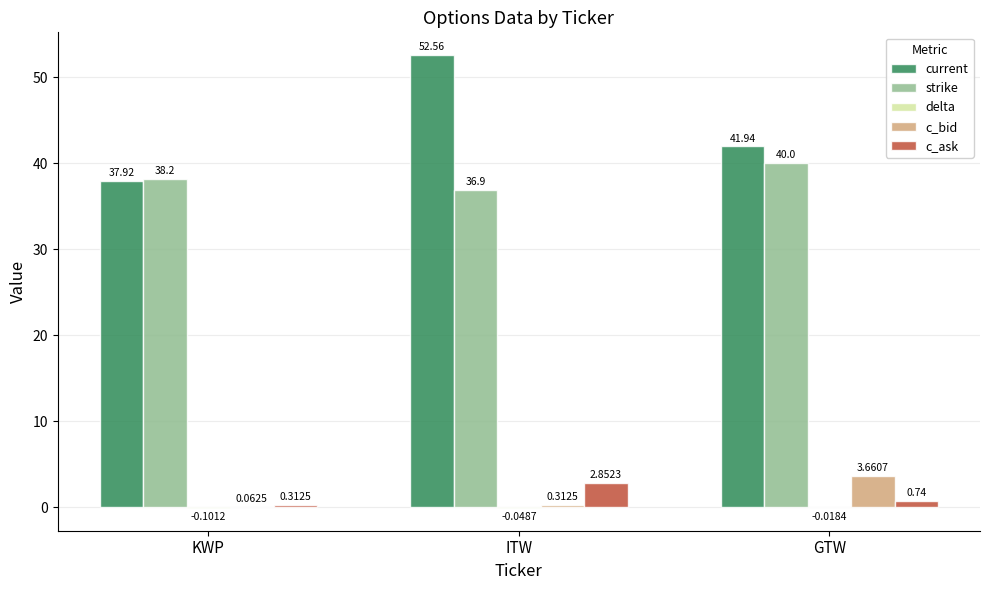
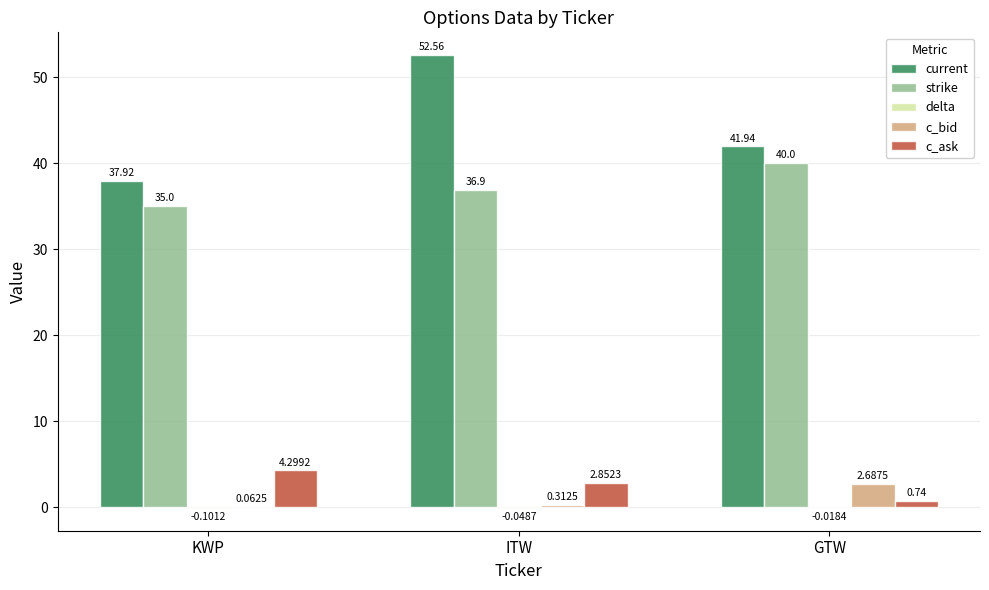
strike, KWP: 38.2 -> 35.0
c_ask, KWP: 0.3125 -> 4.2992
c_bid, GTW: 3.6607 -> 2.6875
